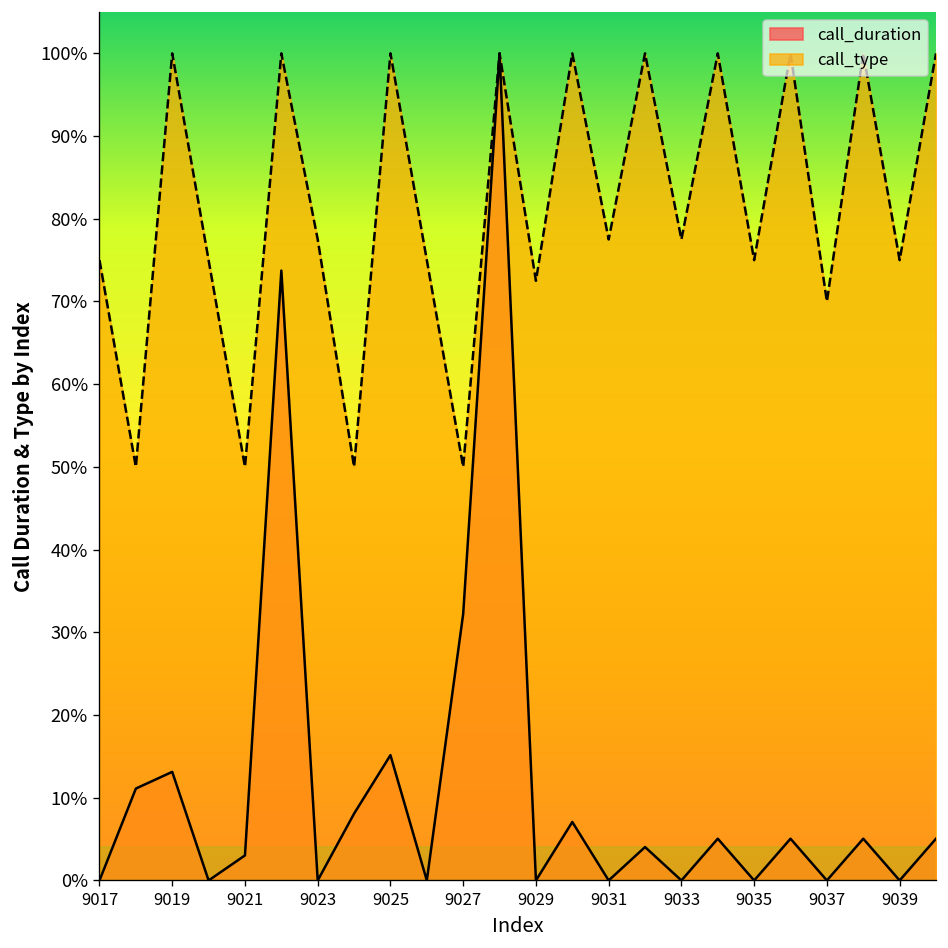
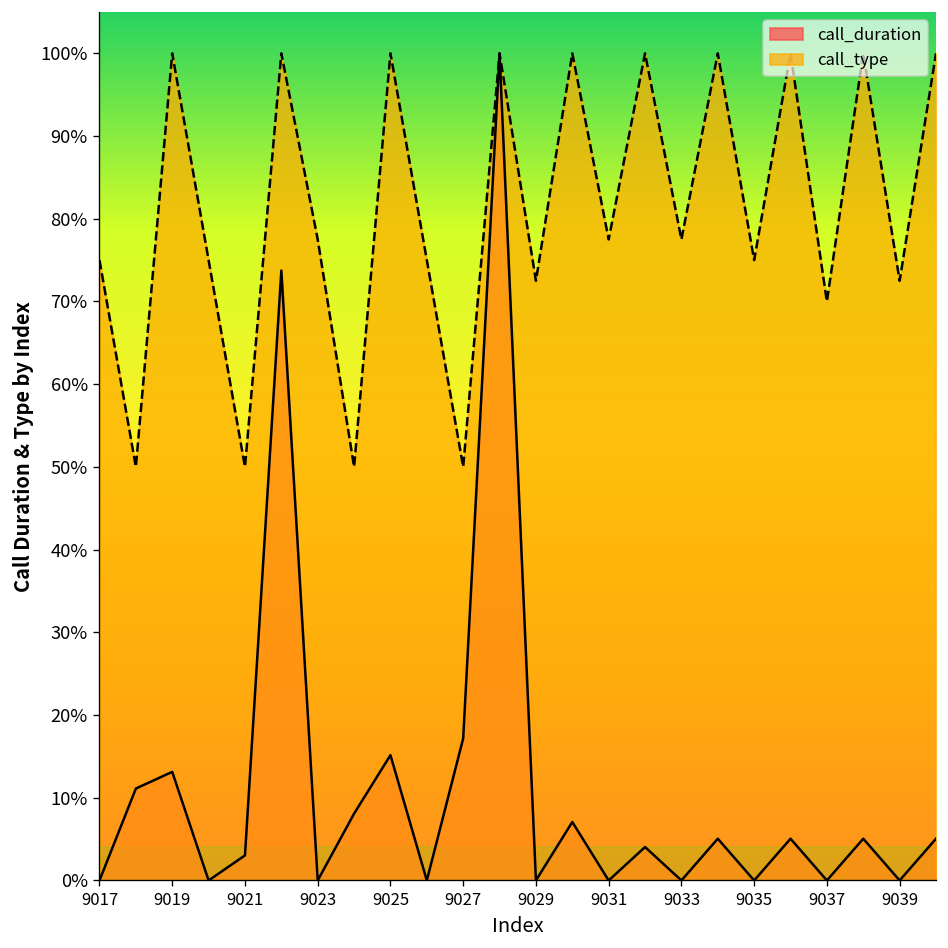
call_duration, 9027: 32% -> 17%
call_type, 9039: 75% -> 73%
